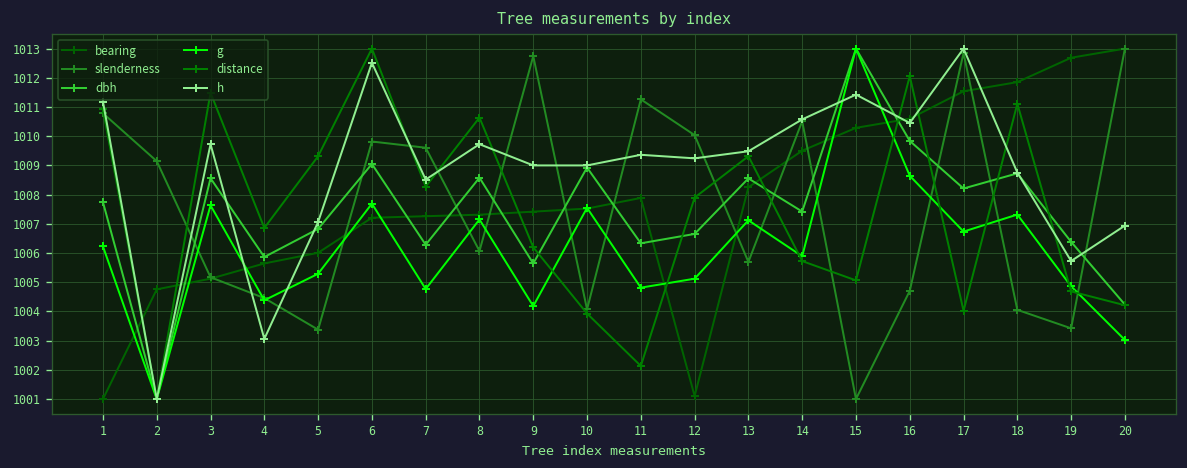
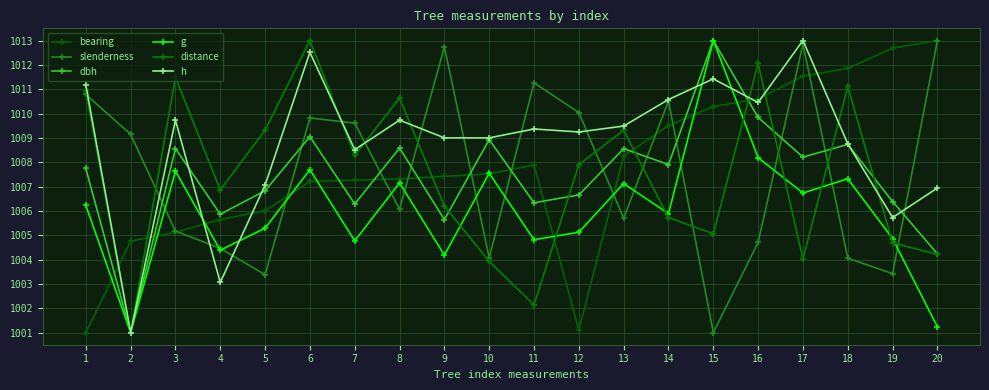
dbh, 14: 1007.4 -> 1007.9
g, 16: 1008.6 -> 1008.2
g, 20: 1003.0 -> 1001.2
